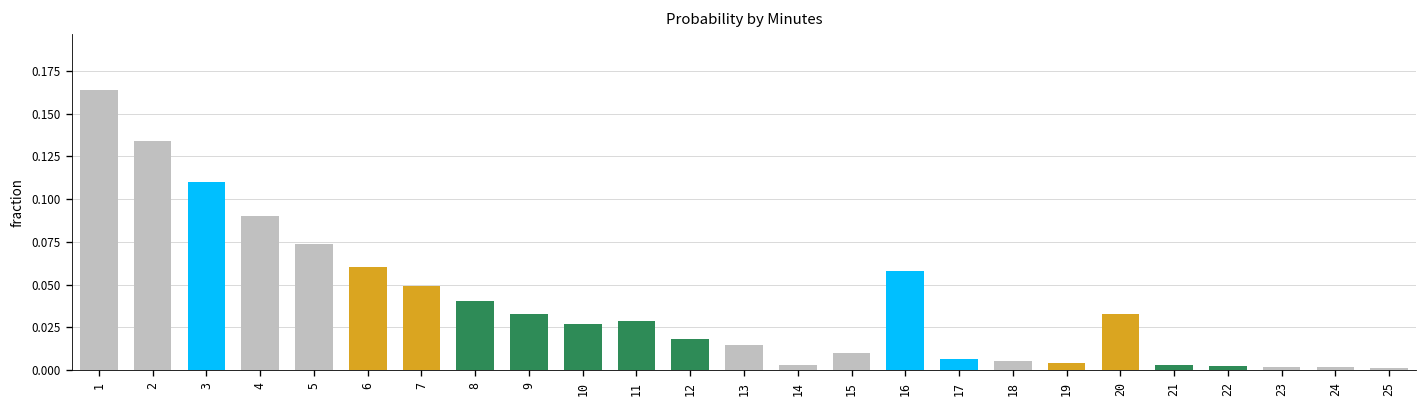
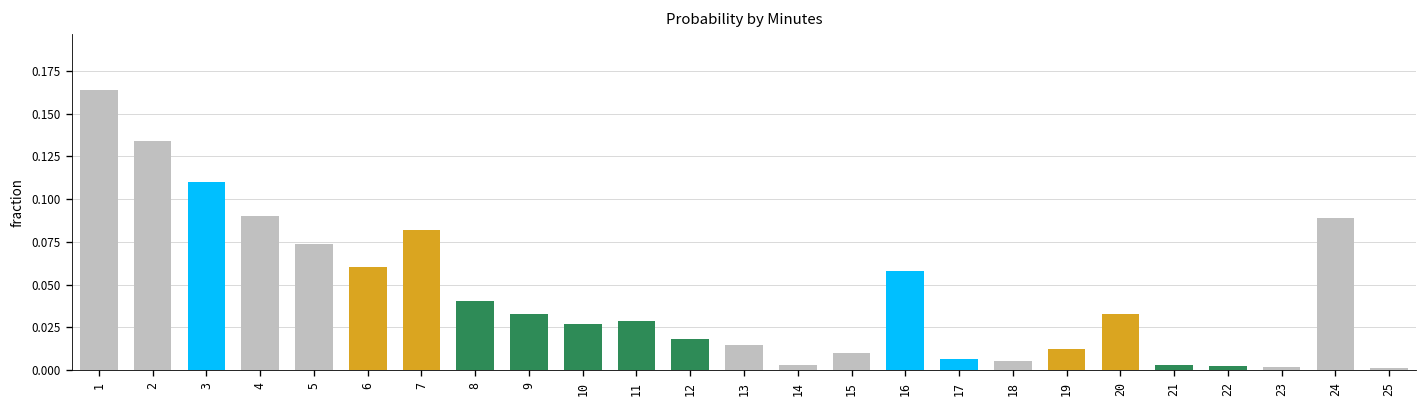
7: 0.049 -> 0.082
19: 0.004 -> 0.012
24: 0.002 -> 0.089
